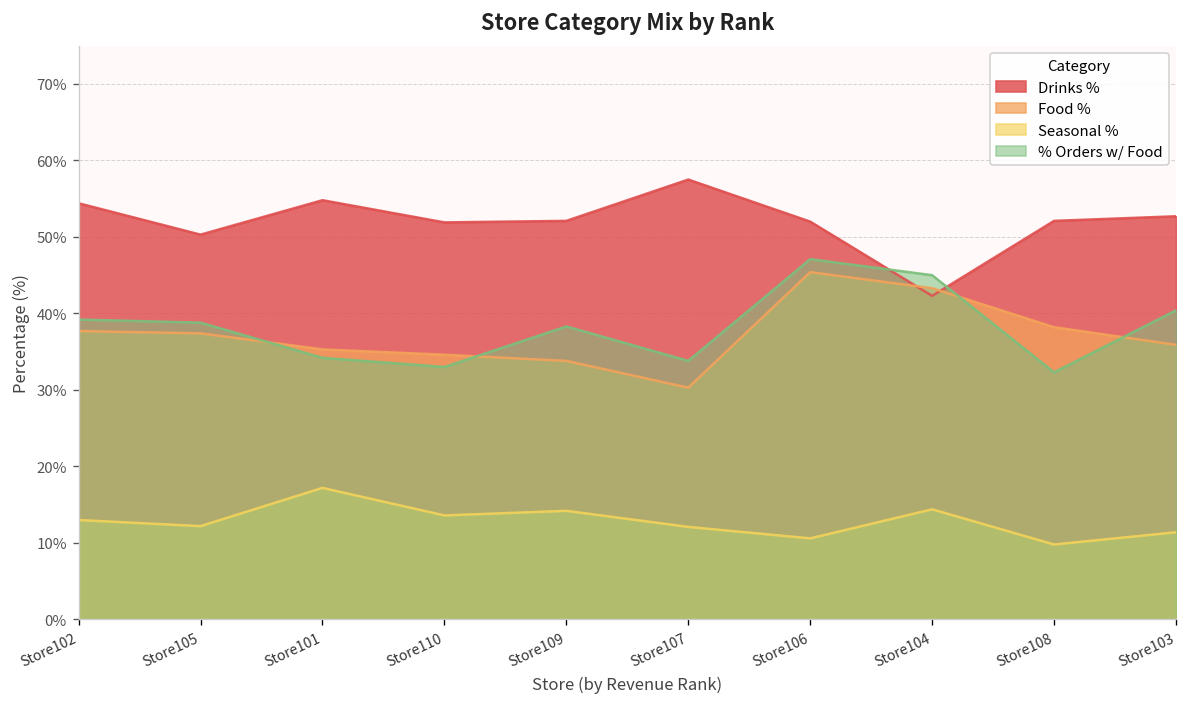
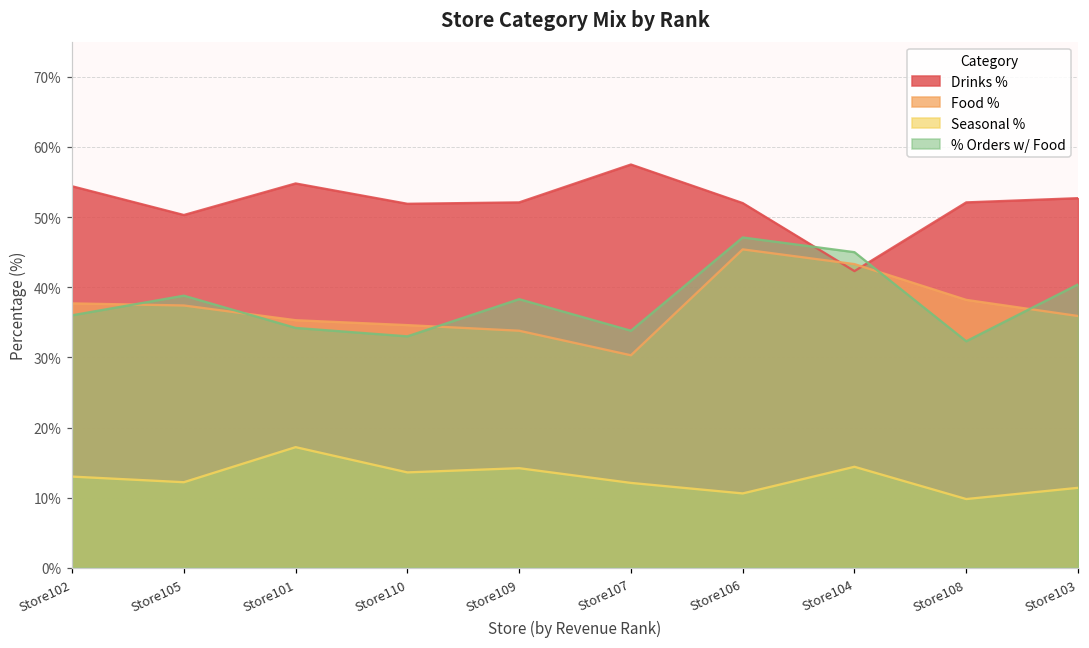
% Orders w/ Food, Store102: 39% -> 36%
